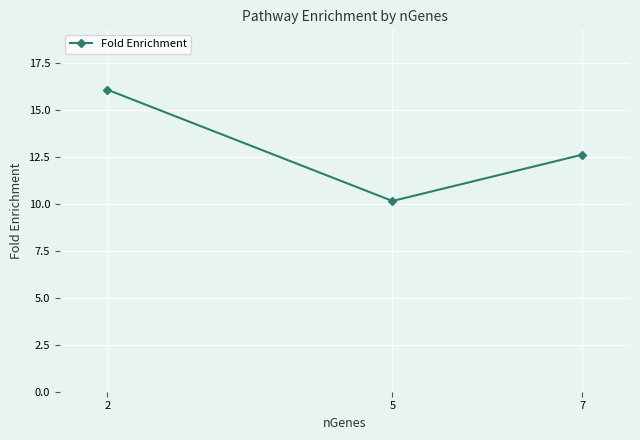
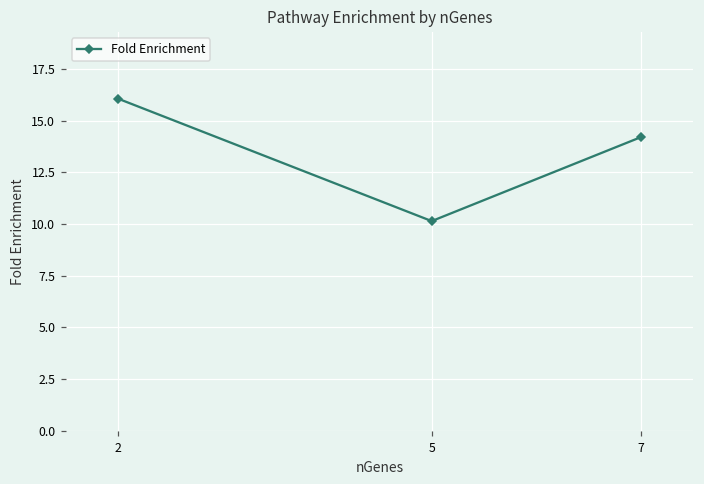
7: 12.6 -> 14.2
